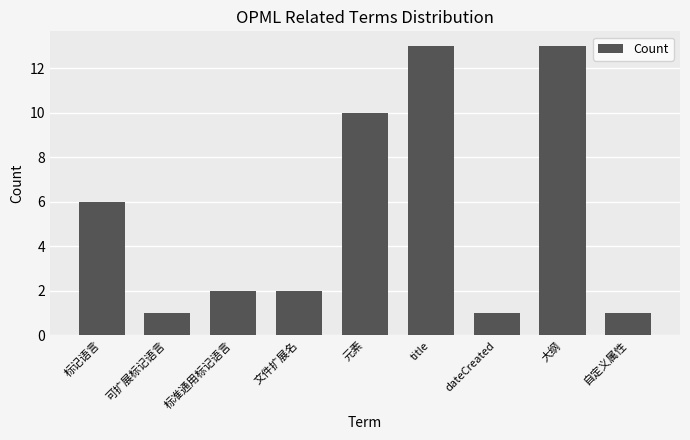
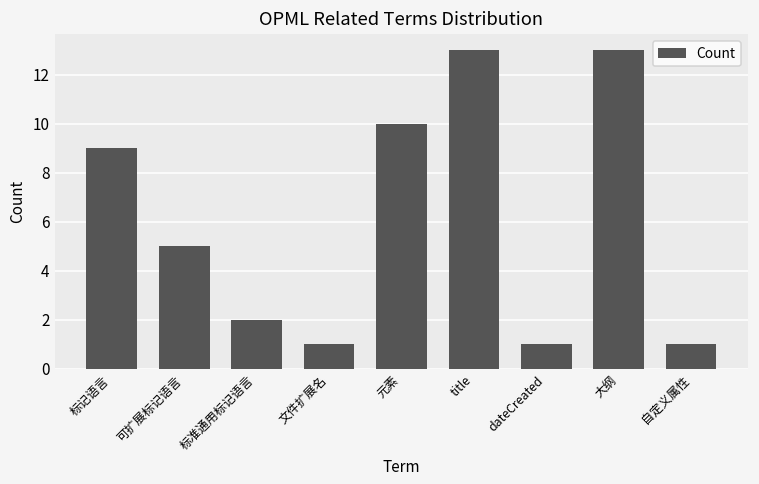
标记语言: 6 -> 9
可扩展标记语言: 1 -> 5
文件扩展名: 2 -> 1
